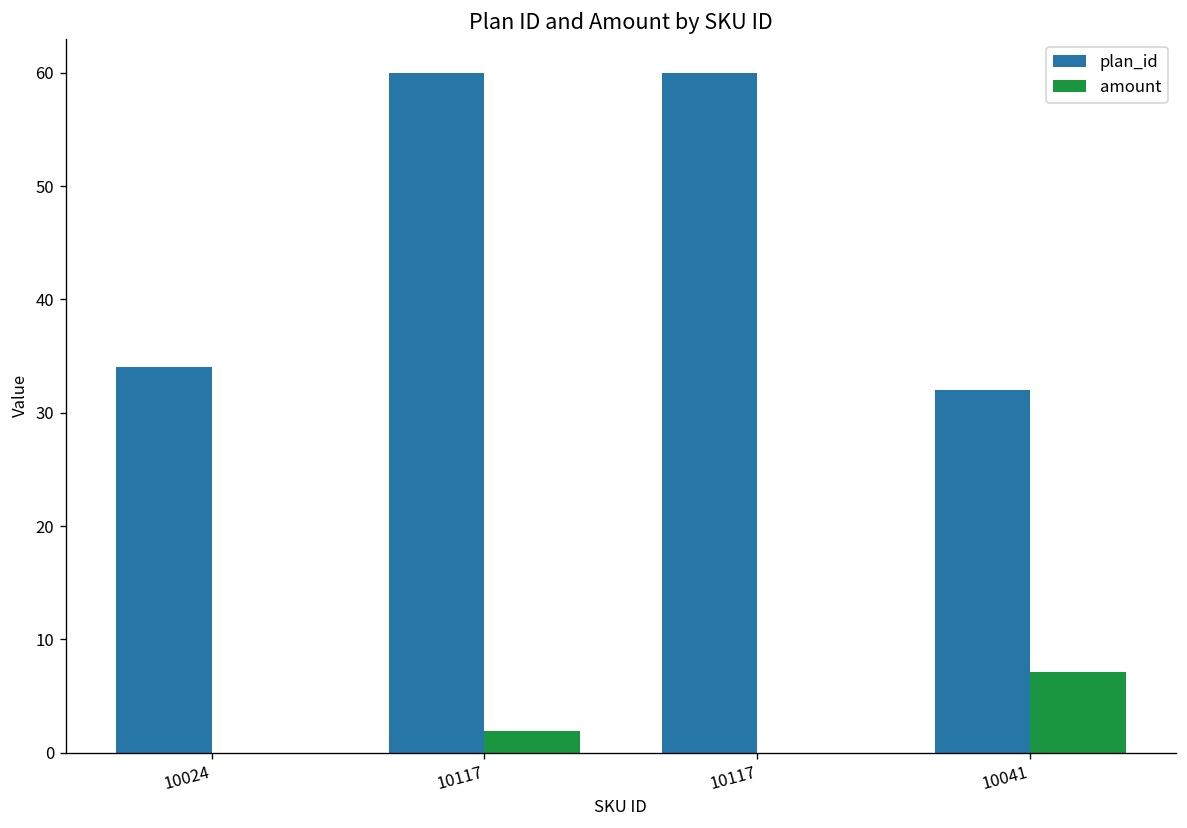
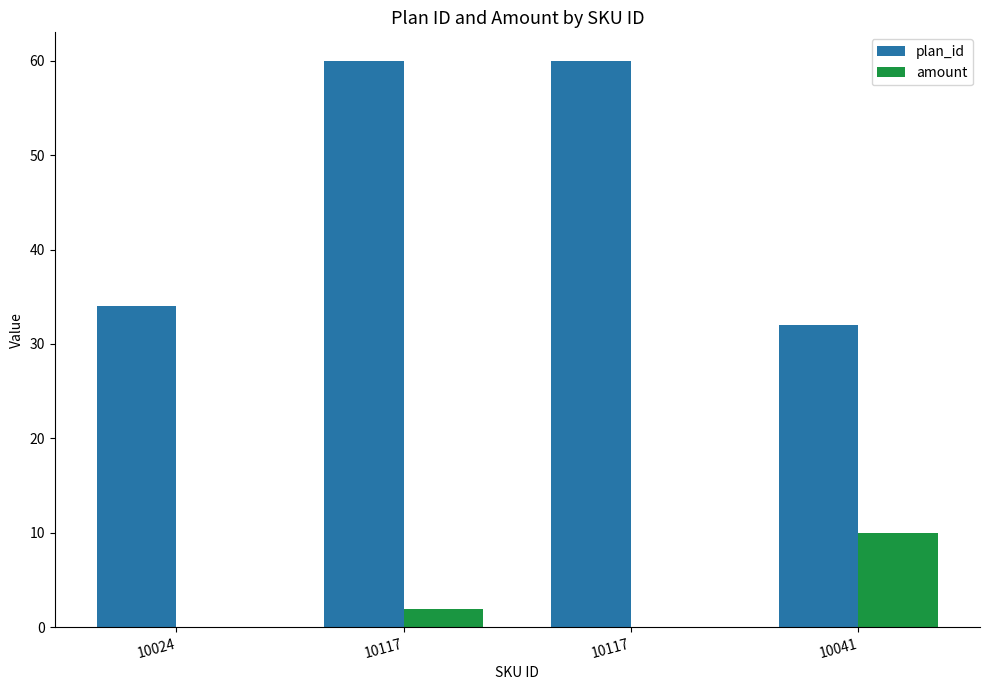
amount, 10041: 7 -> 10
